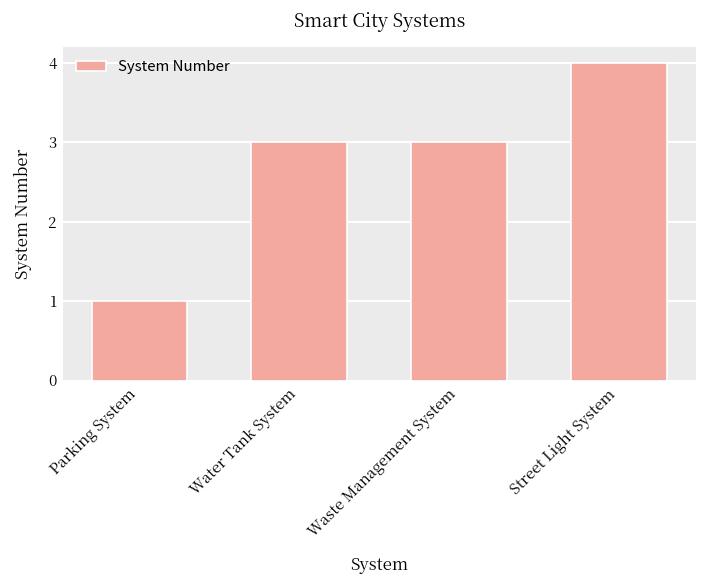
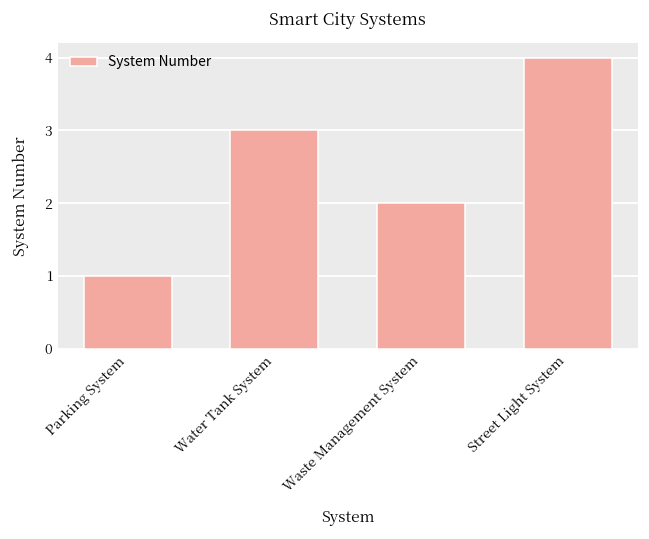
Waste Management System: 3 -> 2
